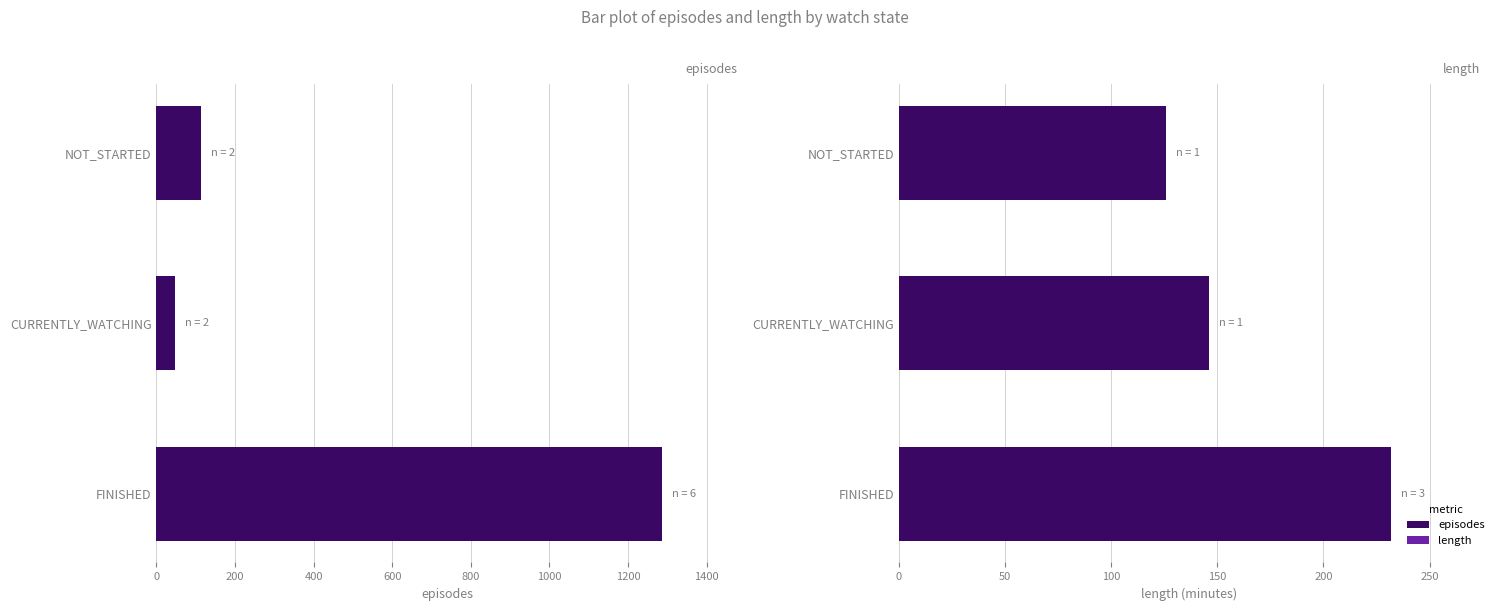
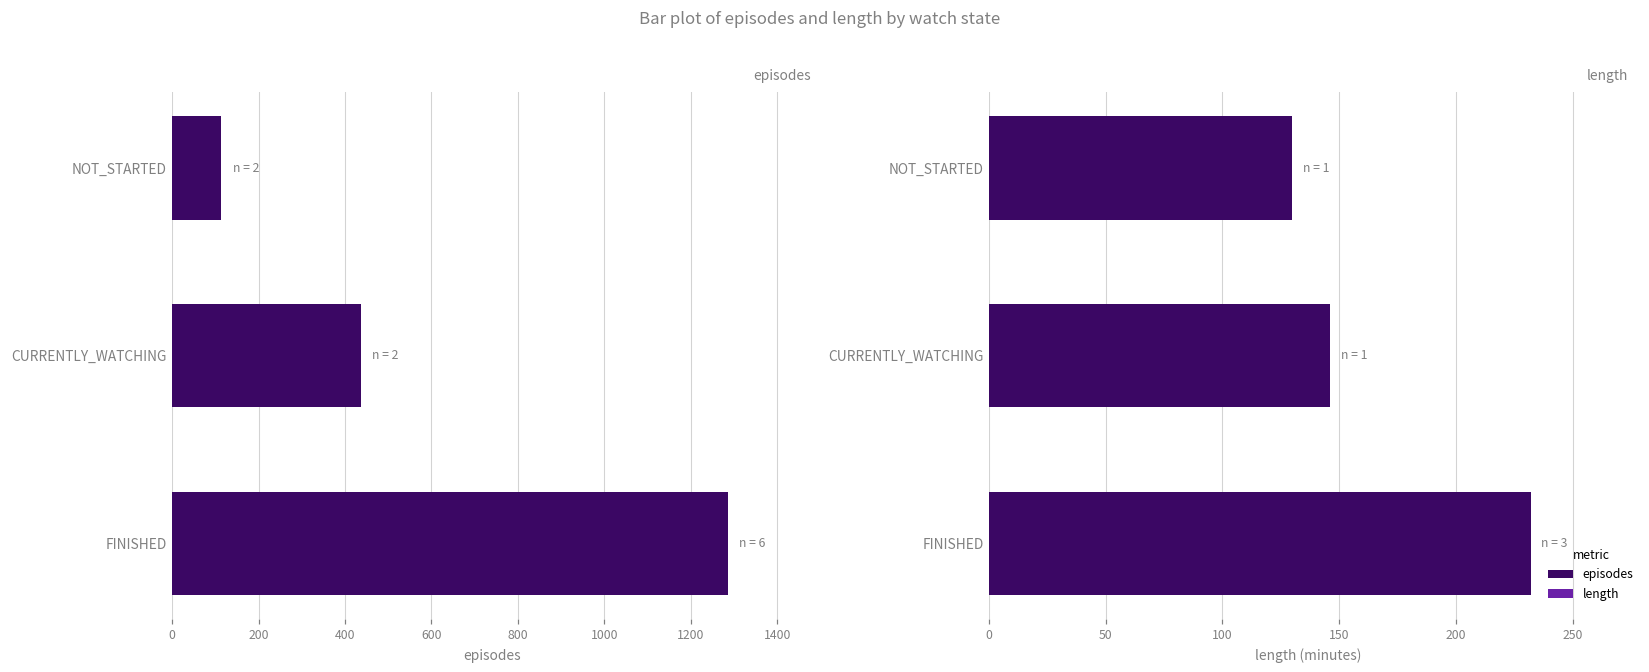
episodes, CURRENTLY_WATCHING: 50 -> 440
length, NOT_STARTED: 126 -> 130
